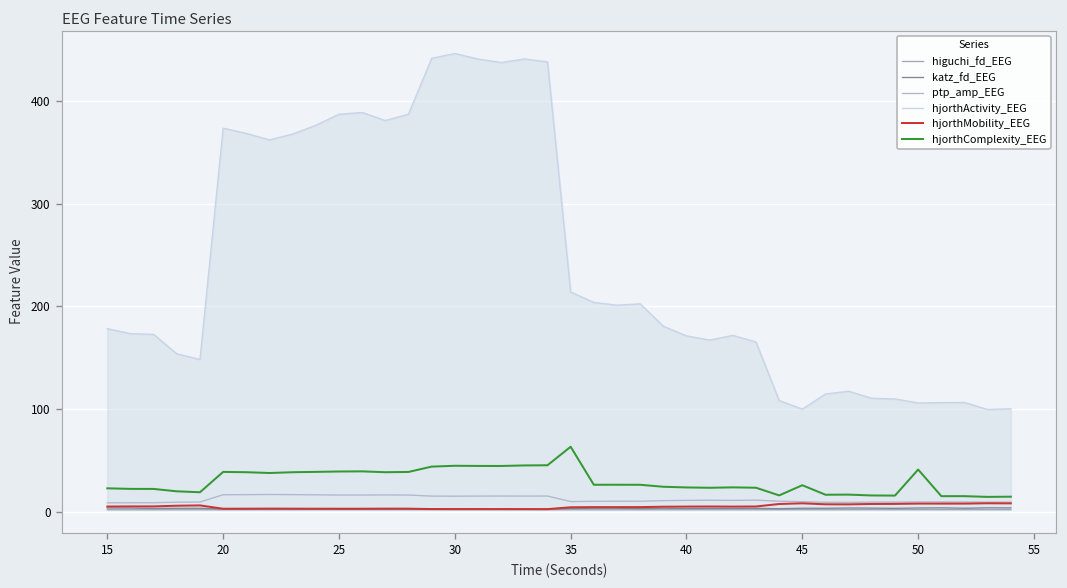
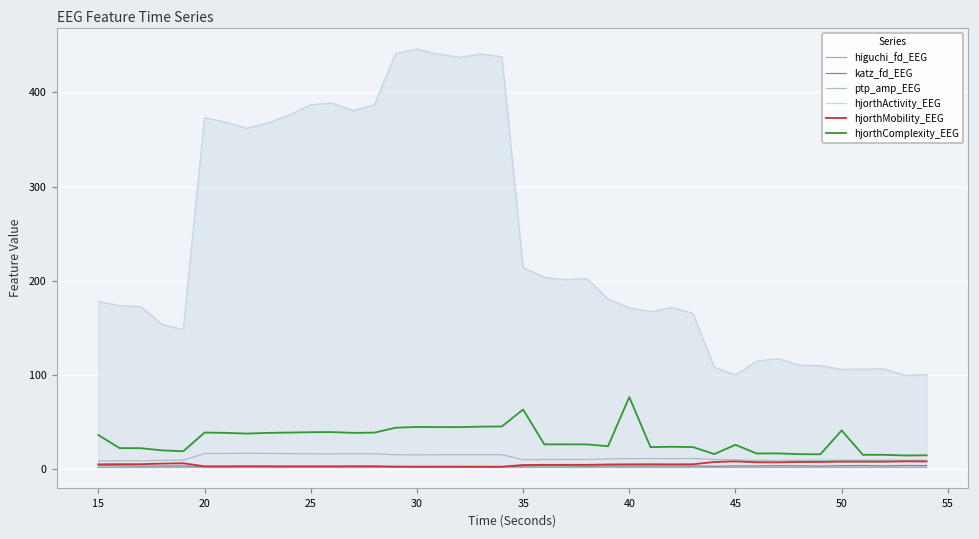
hjorthComplexity_EEG, 15: 20 -> 40
hjorthComplexity_EEG, 40: 20 -> 80
